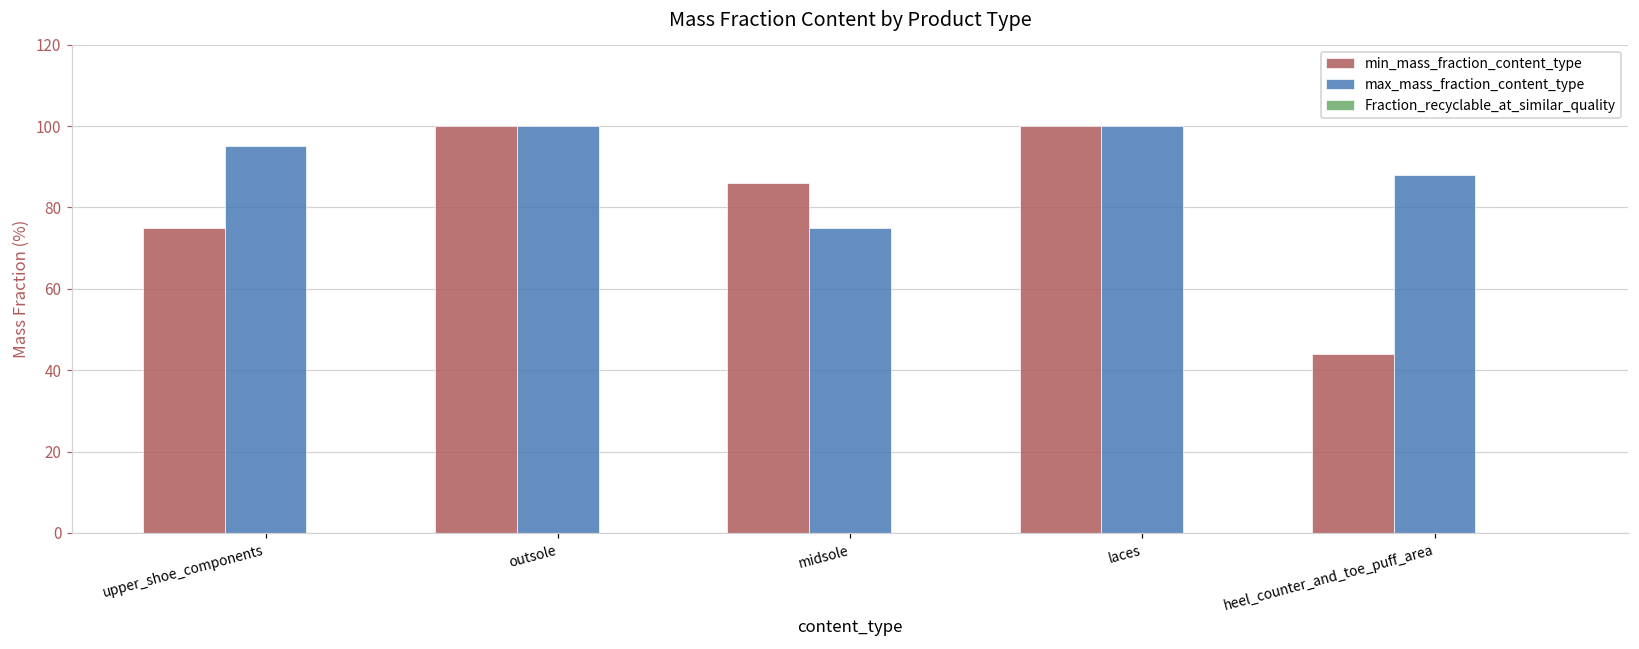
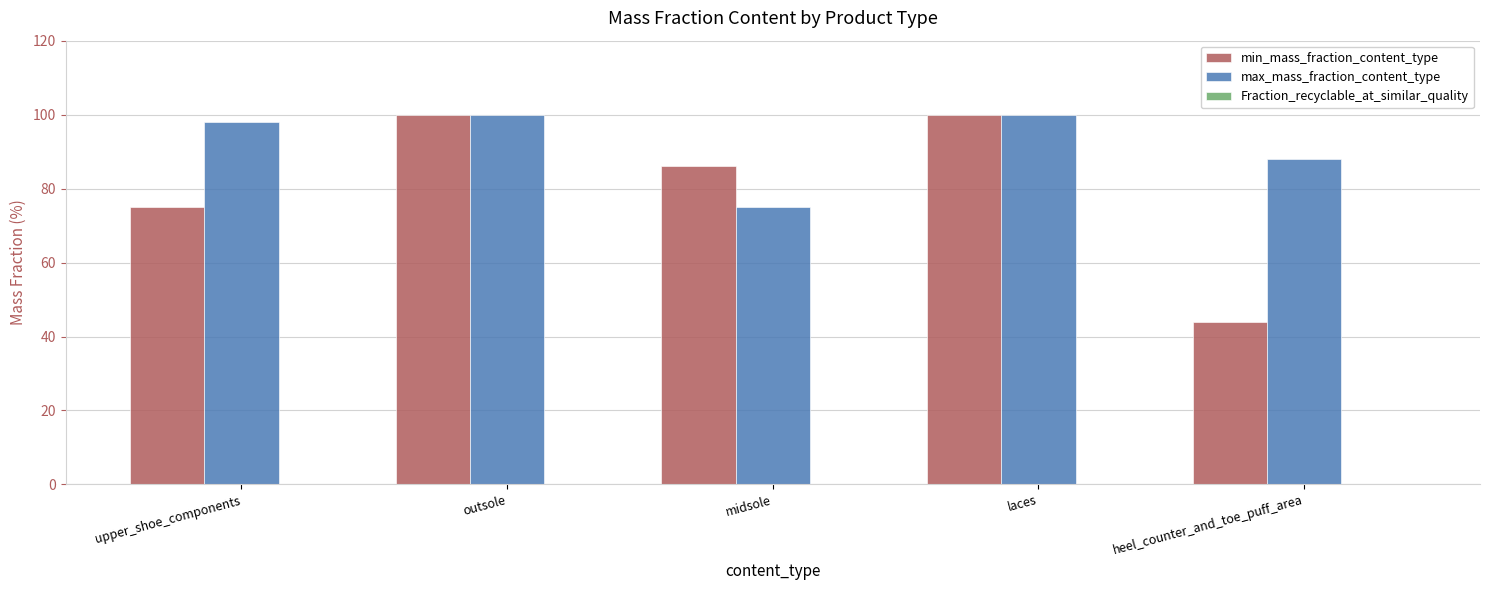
max_mass_fraction_content_type, upper_shoe_components: 95 -> 98
